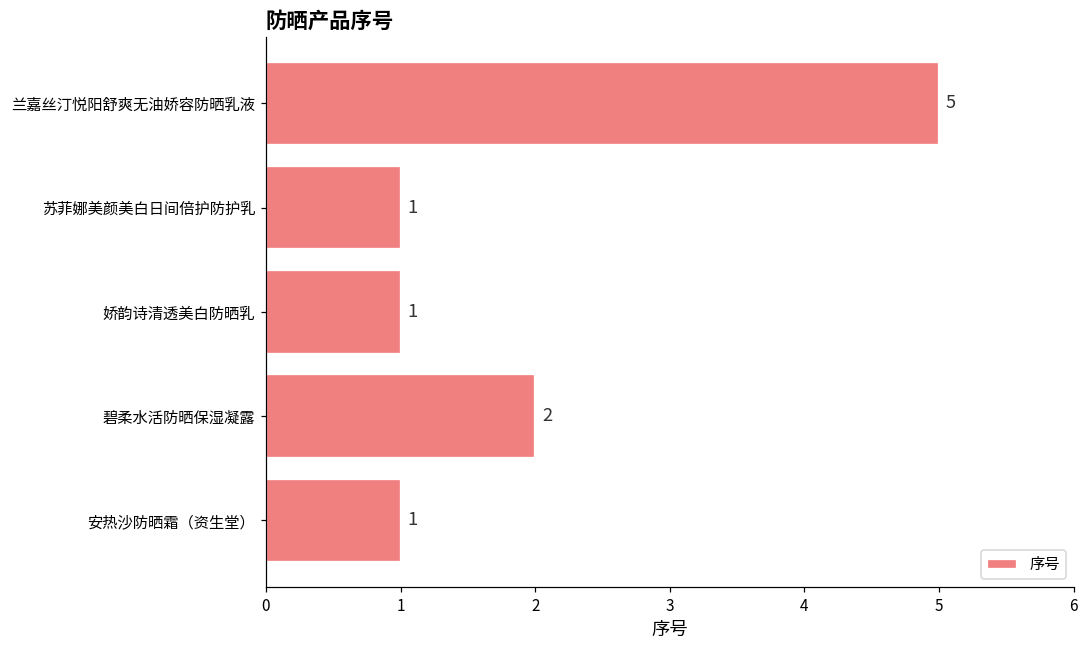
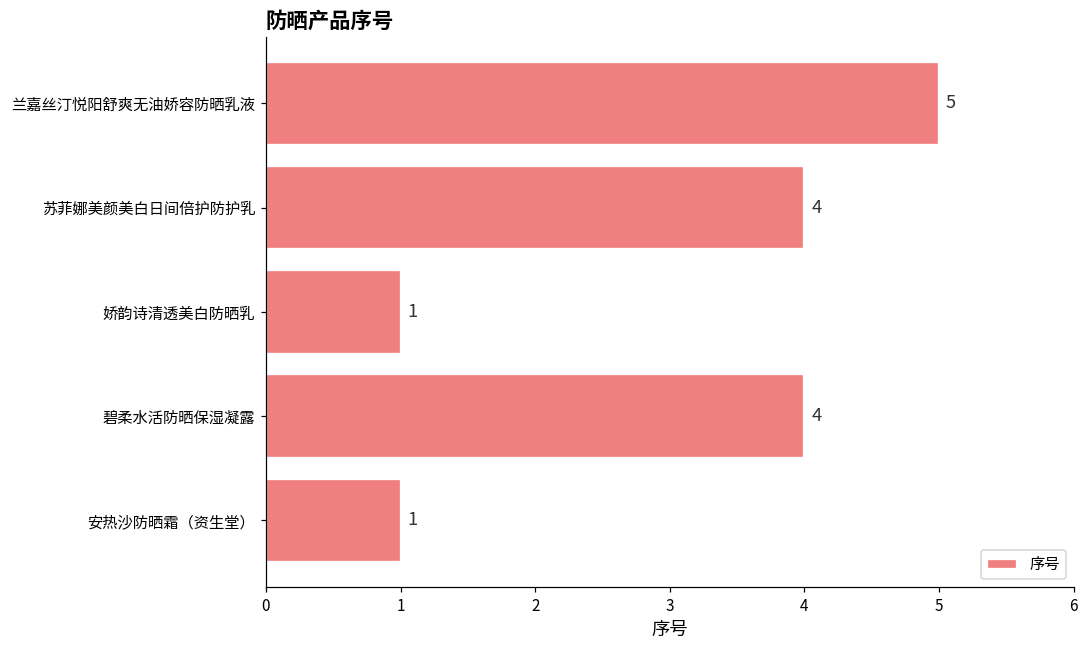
苏菲娜美颜美白日间倍护防护乳: 1 -> 4
碧柔水活防晒保湿凝露: 2 -> 4
